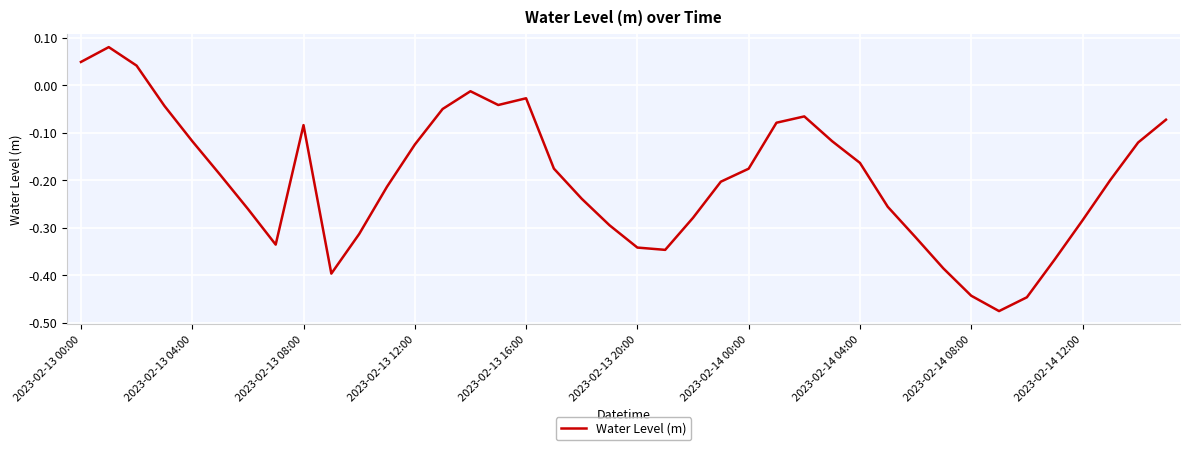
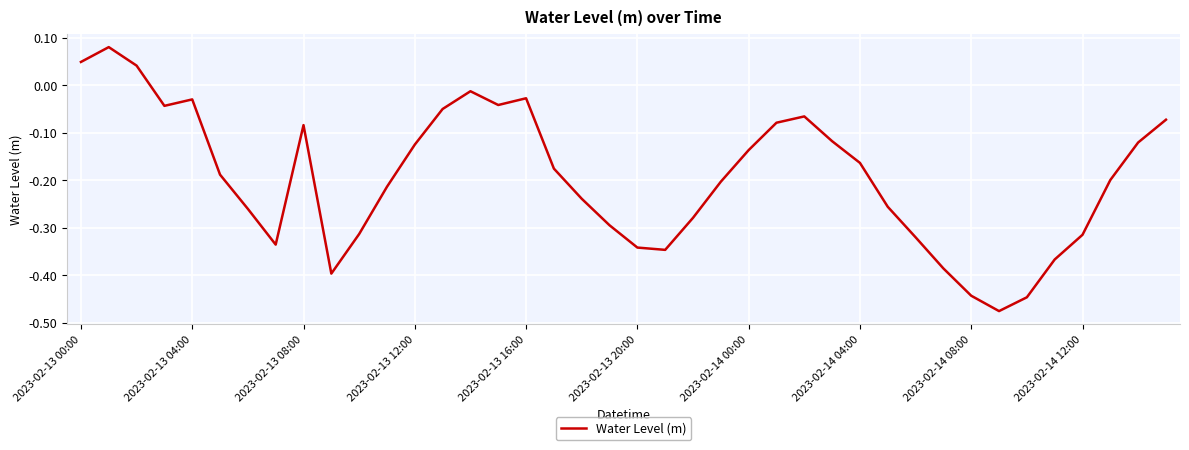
2023-02-13 04:00: -0.12 -> -0.03
2023-02-14 00:00: -0.18 -> -0.14
2023-02-14 12:00: -0.28 -> -0.31
